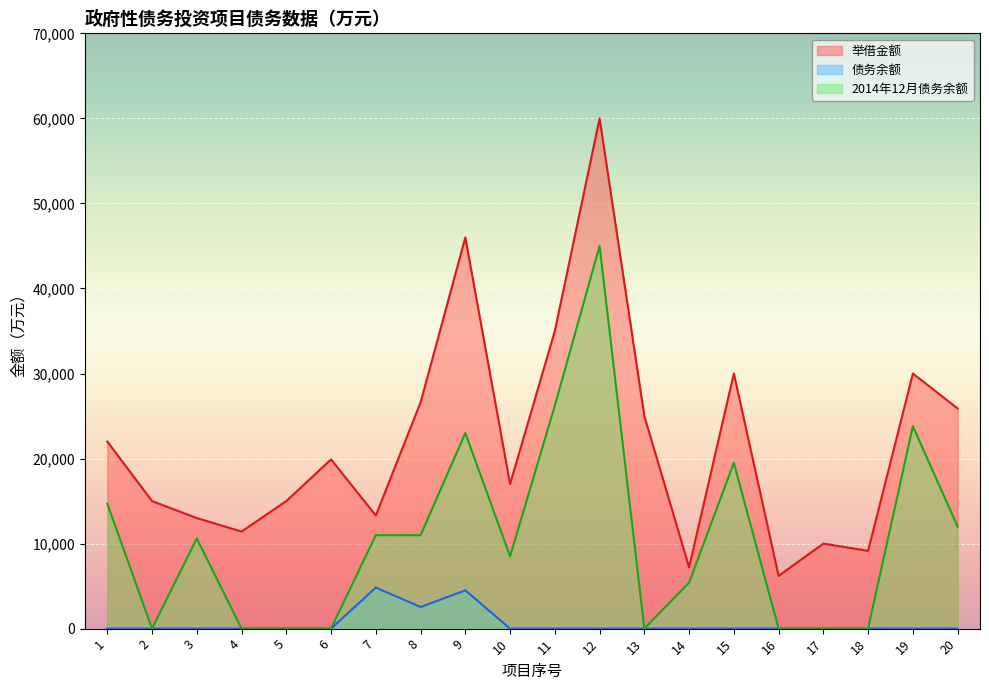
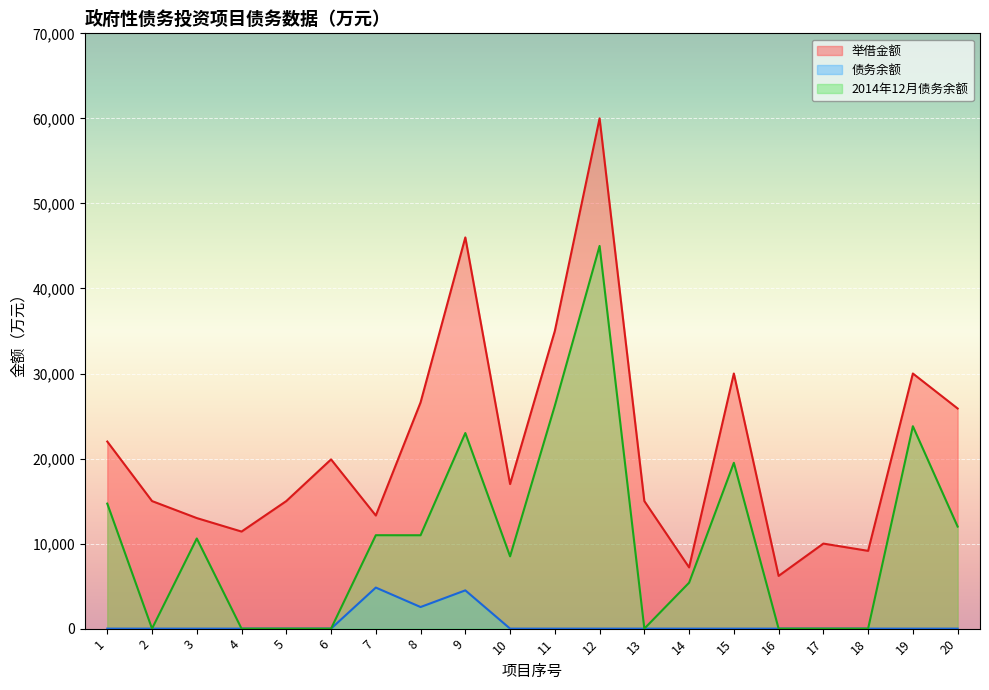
举借金额, 13: 25,000 -> 15,000
